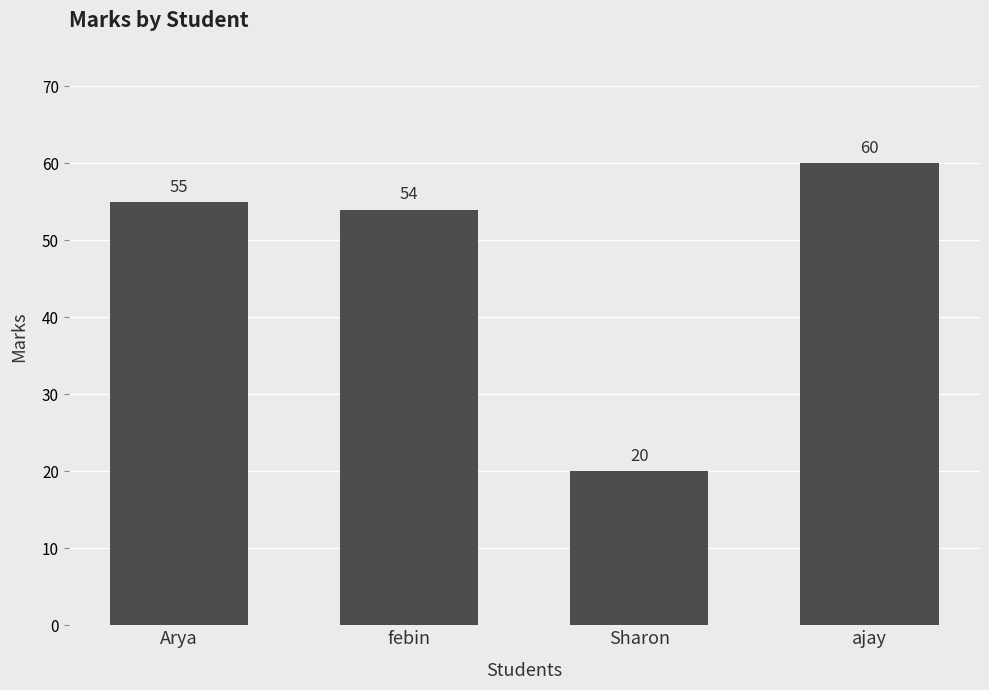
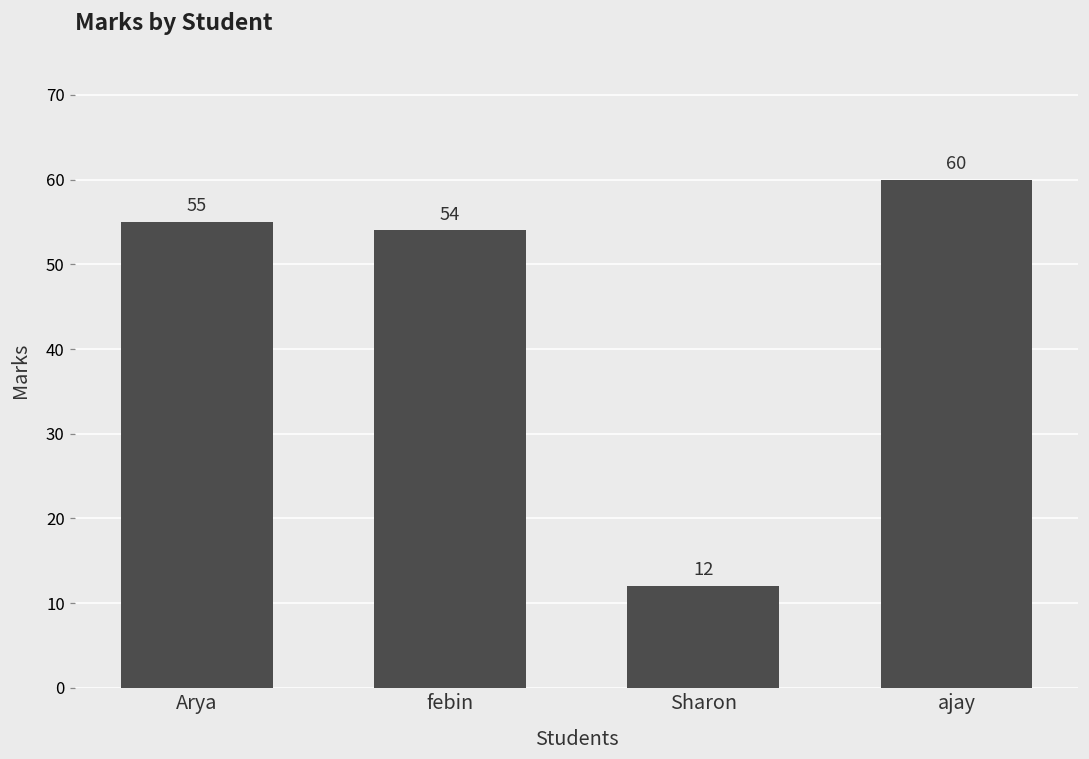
Sharon: 20 -> 12
